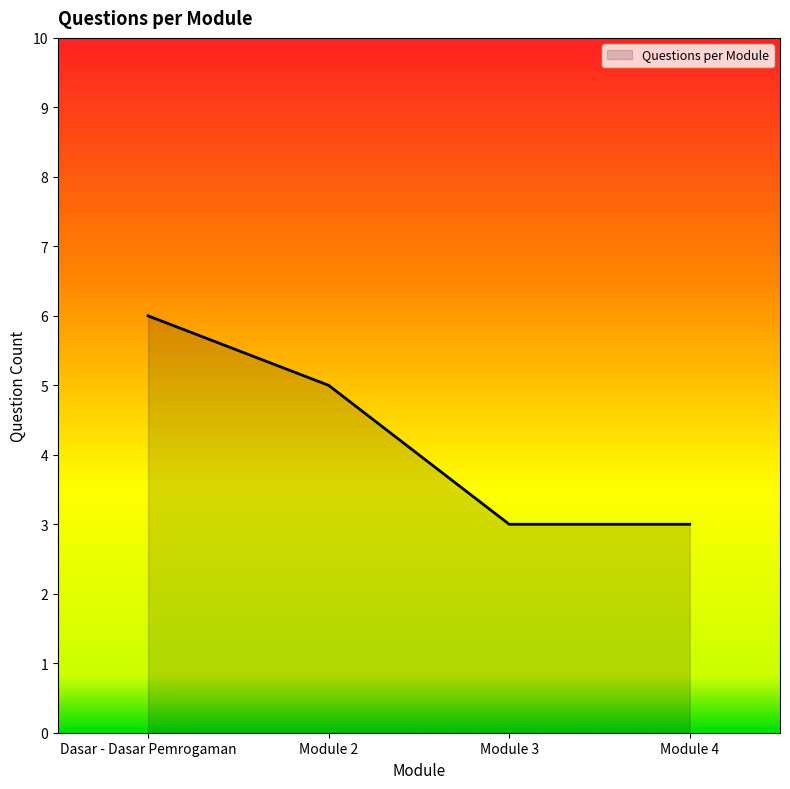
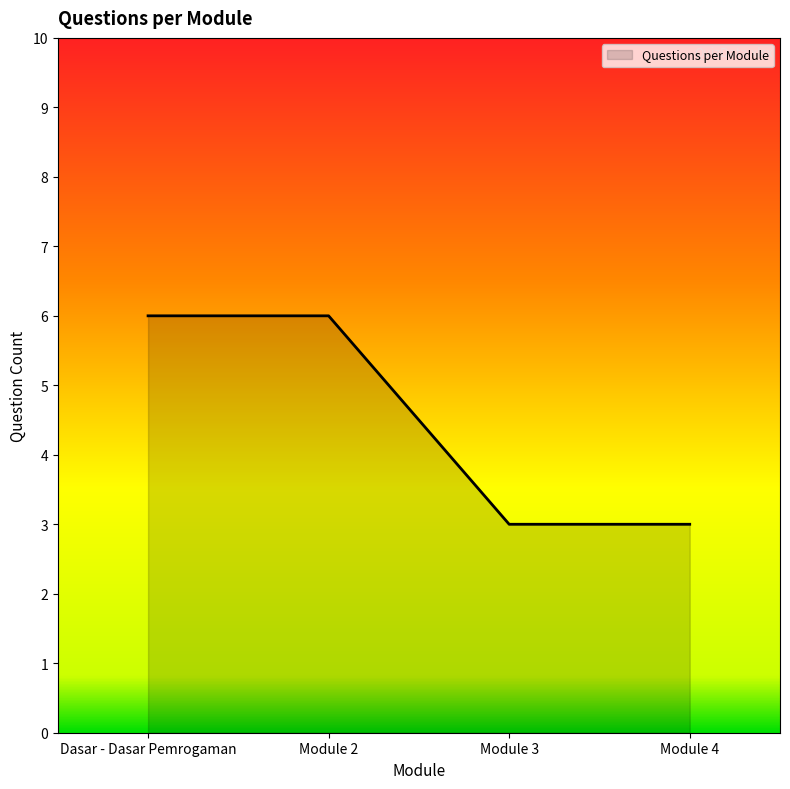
Module 2: 5 -> 6
